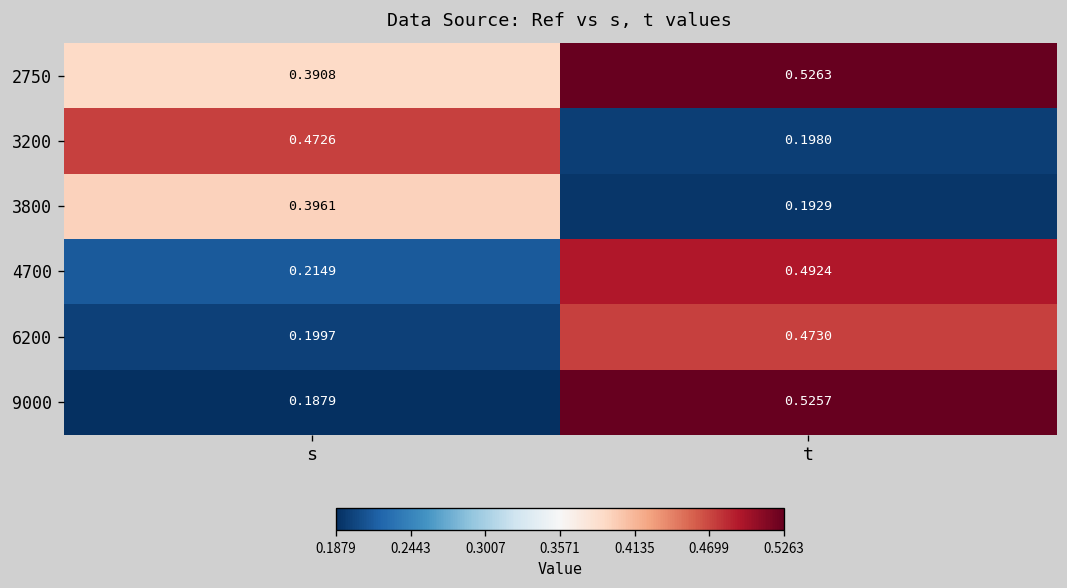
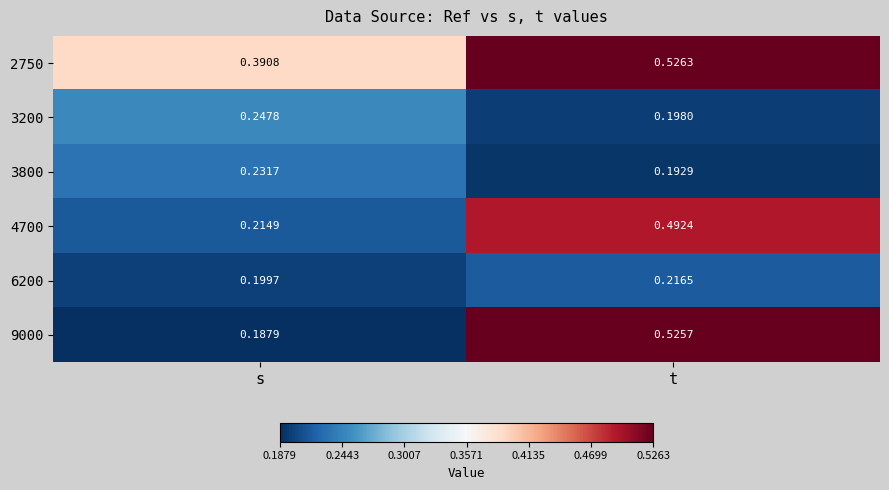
3200, s: 0.4726 -> 0.2478
3800, s: 0.3961 -> 0.2317
6200, t: 0.4730 -> 0.2165
